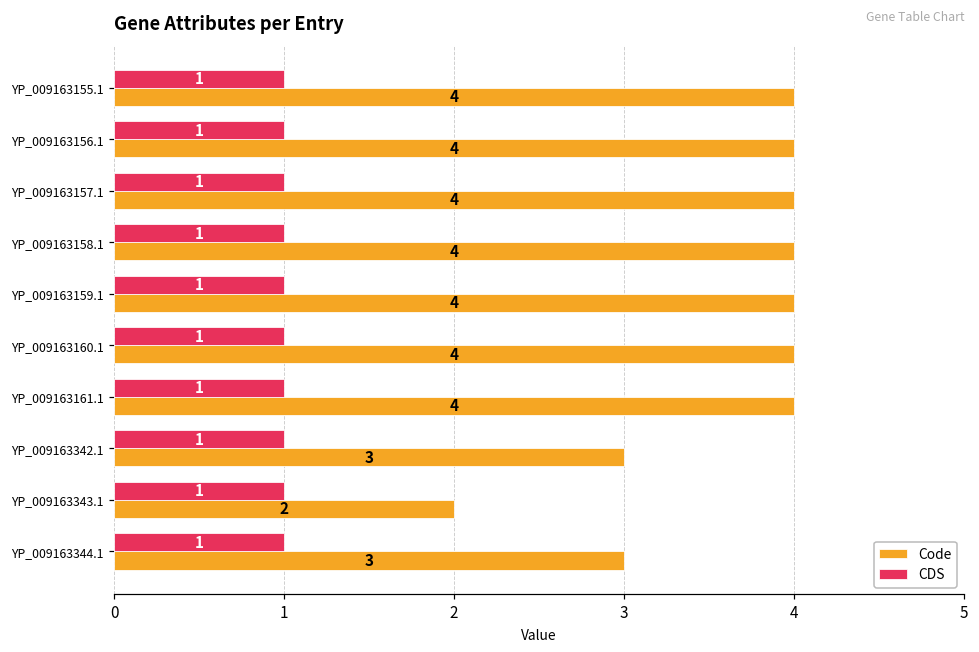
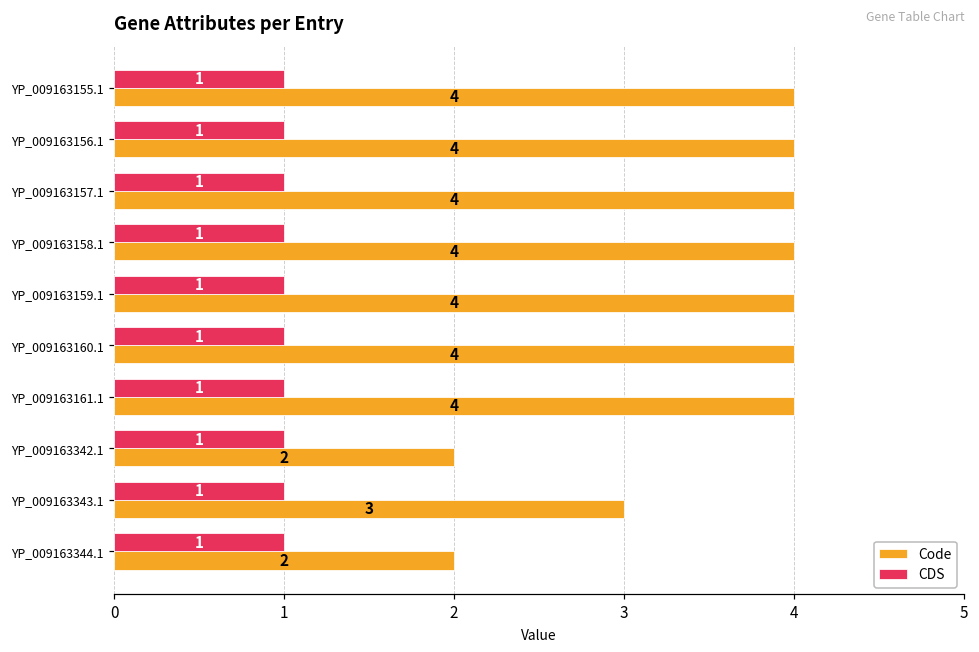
Code, YP_009163342.1: 3 -> 2
Code, YP_009163343.1: 2 -> 3
Code, YP_009163344.1: 3 -> 2
